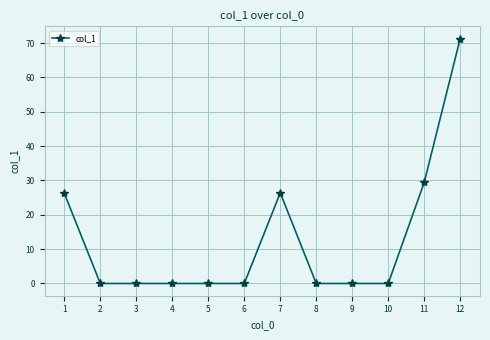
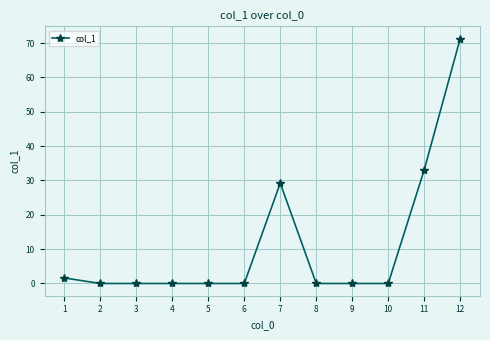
1: 26 -> 2
7: 26 -> 29
11: 29 -> 33
